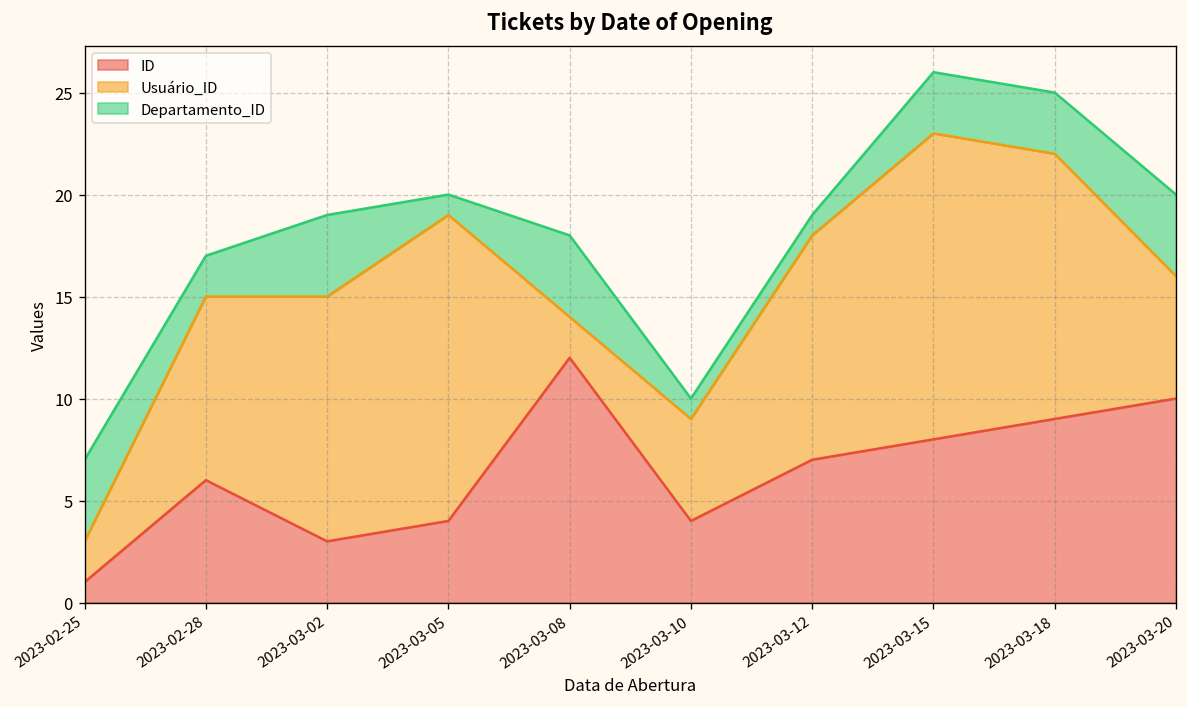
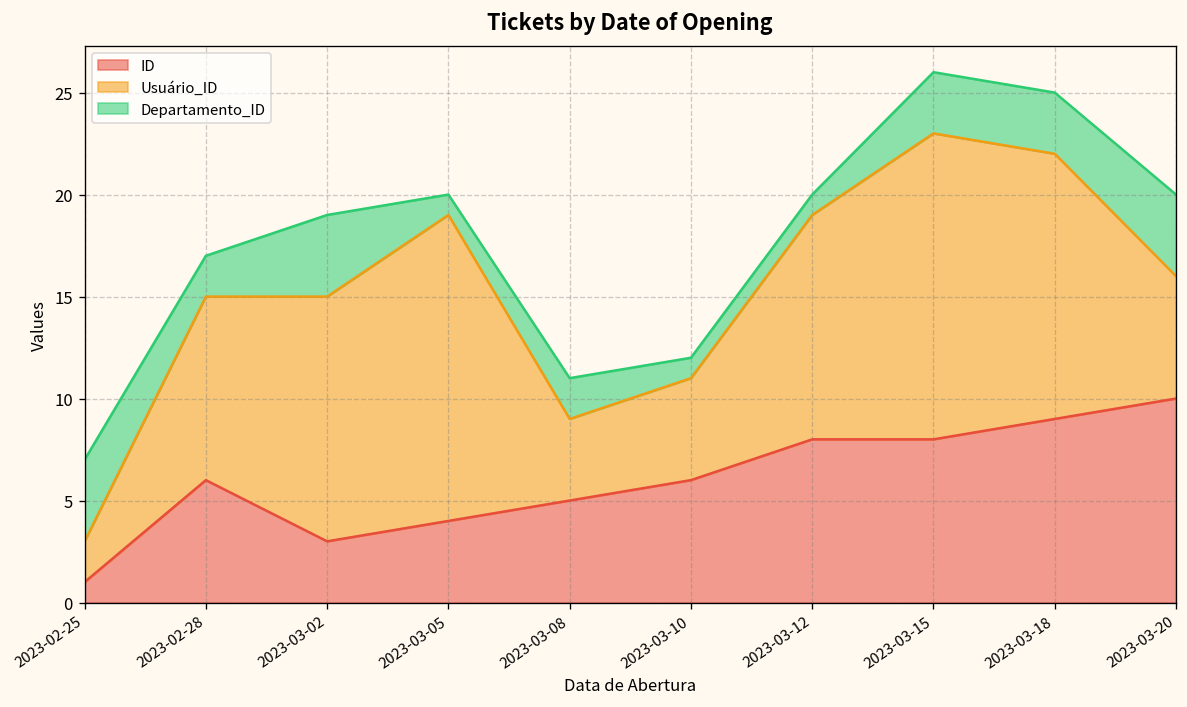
ID, 2023-03-08: 12 -> 5
Usuário_ID, 2023-03-08: 2 -> 4
Departamento_ID, 2023-03-08: 4 -> 2
ID, 2023-03-10: 4 -> 6
ID, 2023-03-12: 7 -> 8
